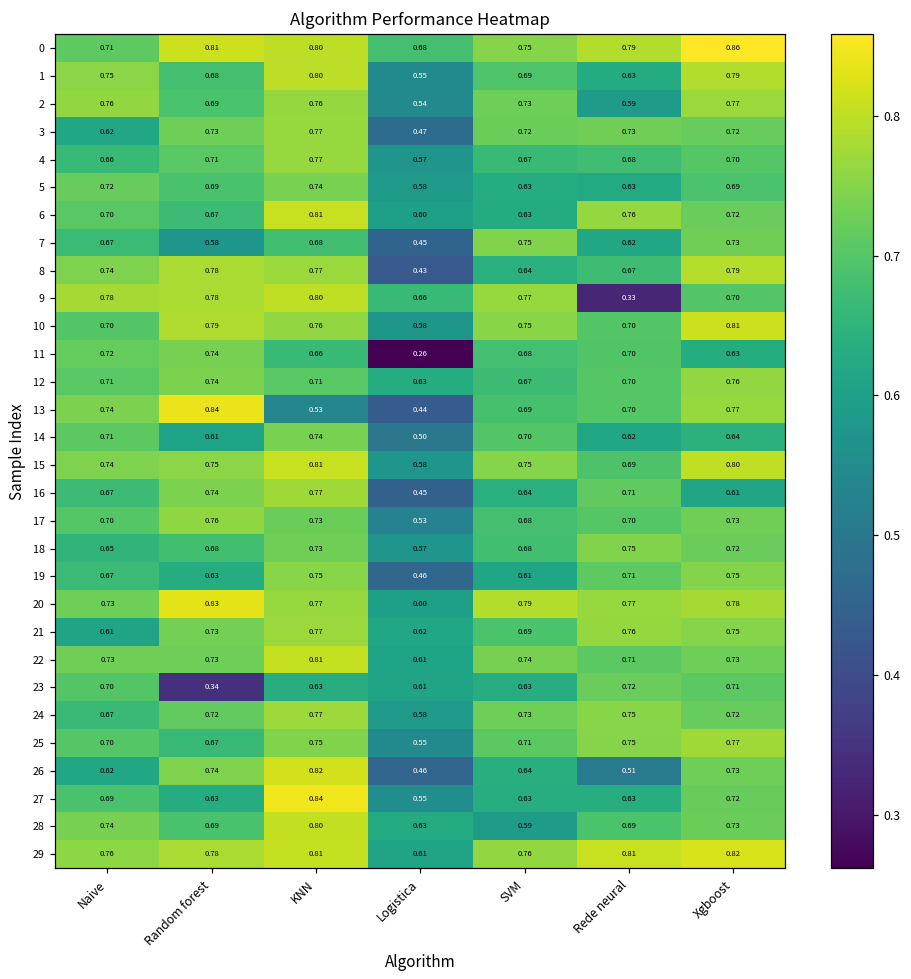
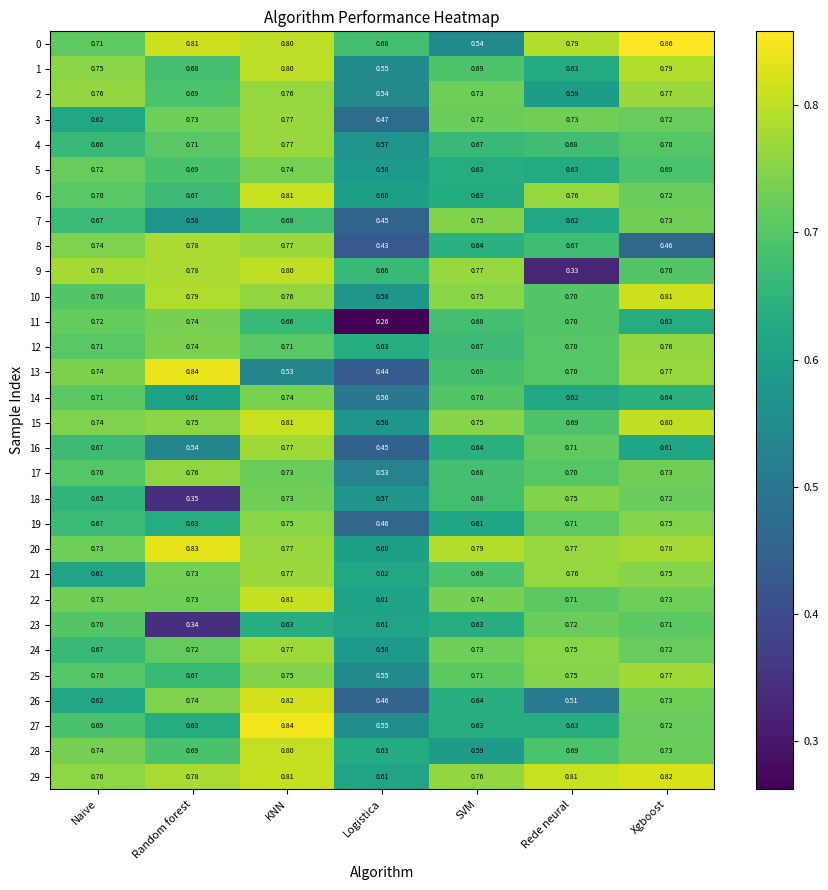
0, SVM: 0.75 -> 0.54
8, Xgboost: 0.79 -> 0.46
16, Random forest: 0.74 -> 0.54
18, Random forest: 0.68 -> 0.35
